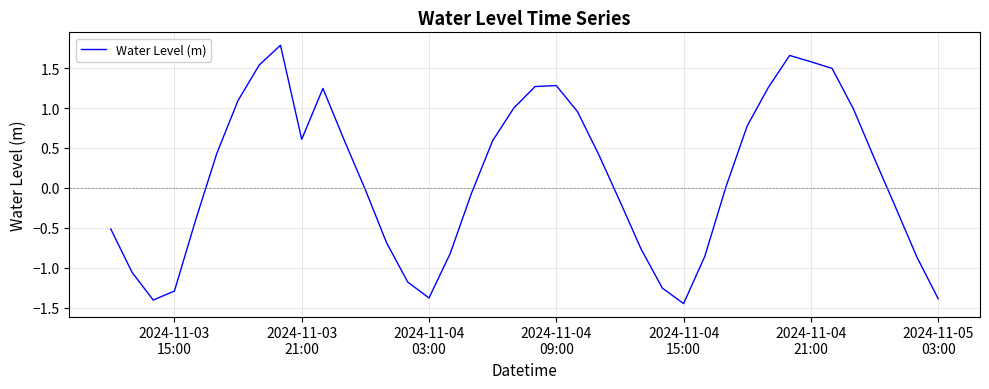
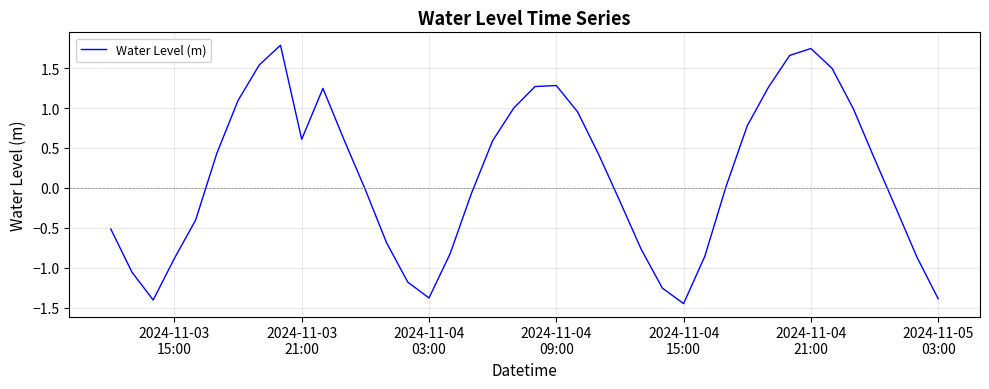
2024-11-03 15:00: -1.3 -> -0.9
2024-11-04 21:00: 1.6 -> 1.7
